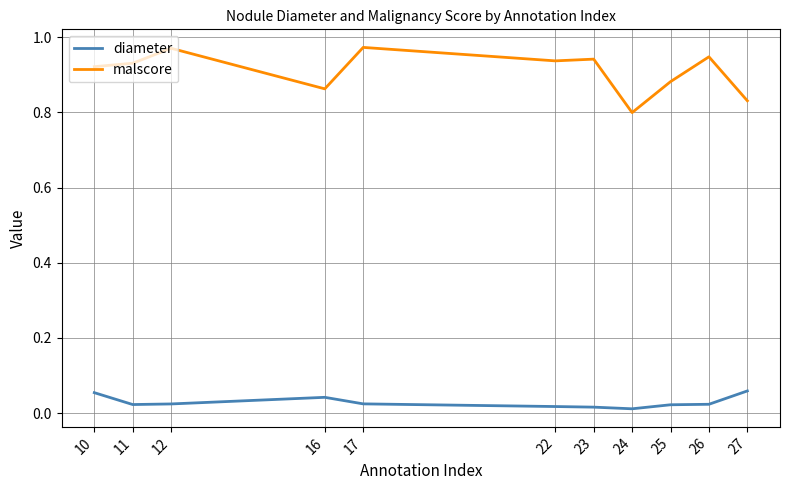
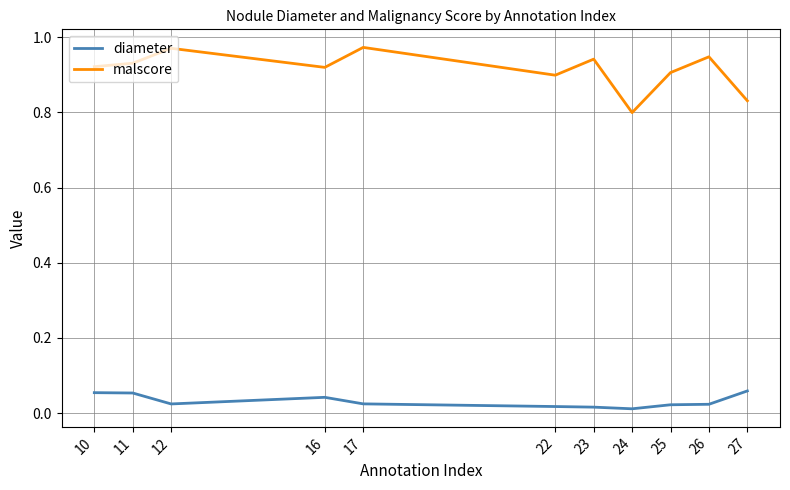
diameter, 11: 0.02 -> 0.05
malscore, 16: 0.86 -> 0.92
malscore, 22: 0.94 -> 0.90
malscore, 25: 0.88 -> 0.91
